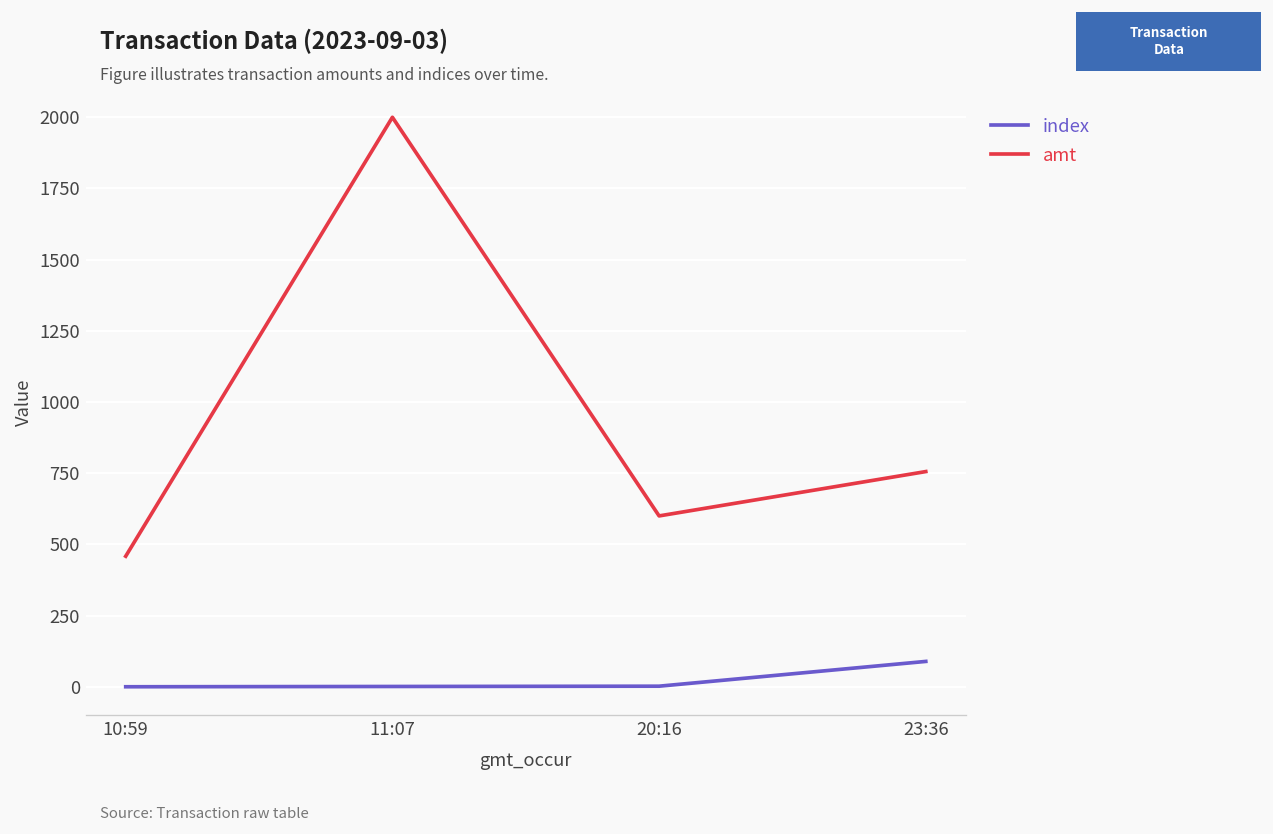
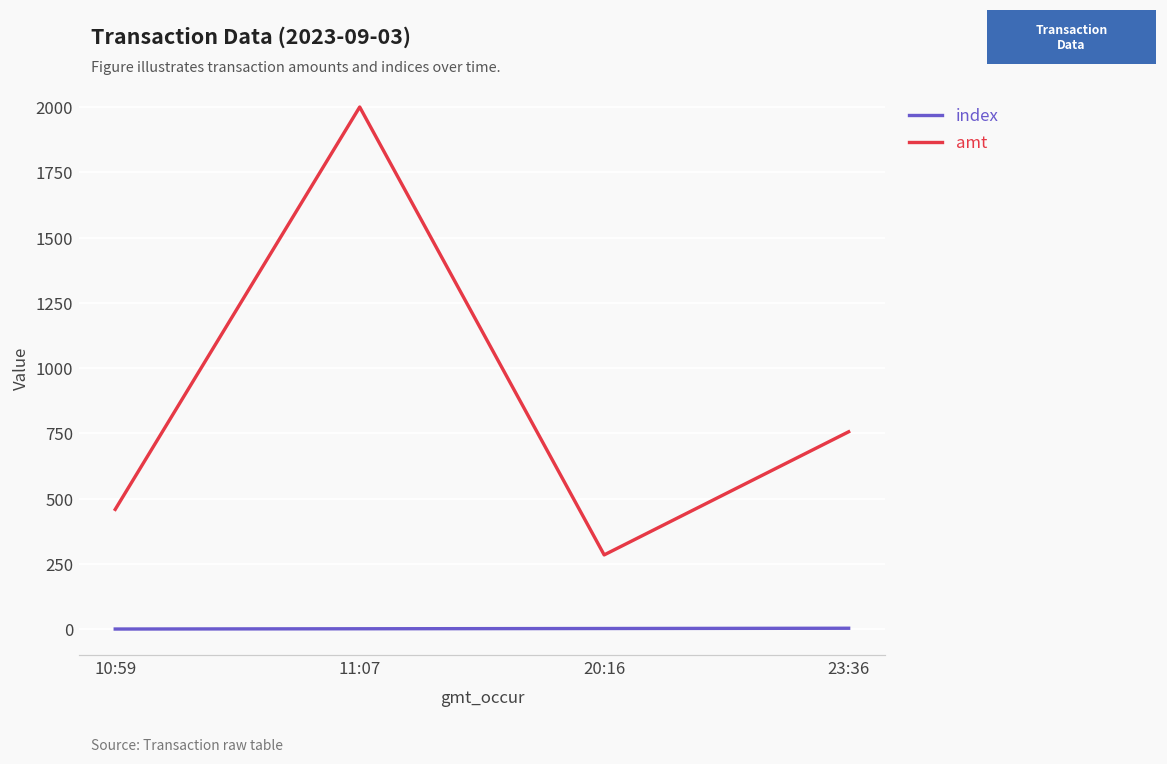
amt, 20:16: 600 -> 280
index, 23:36: 90 -> 0
